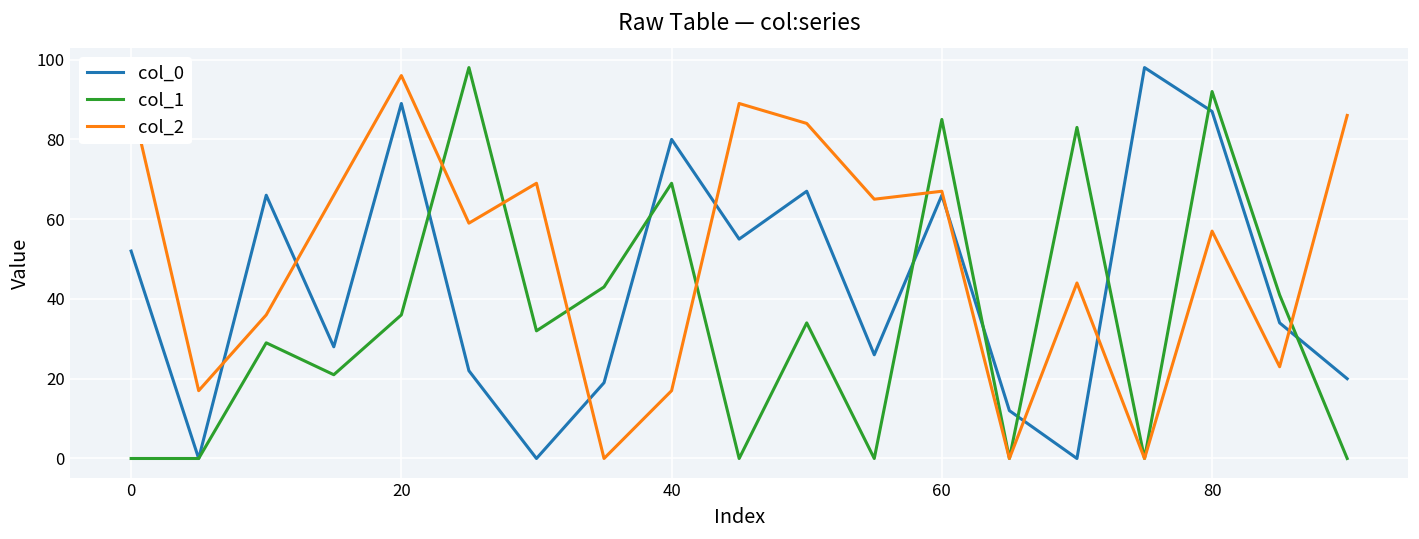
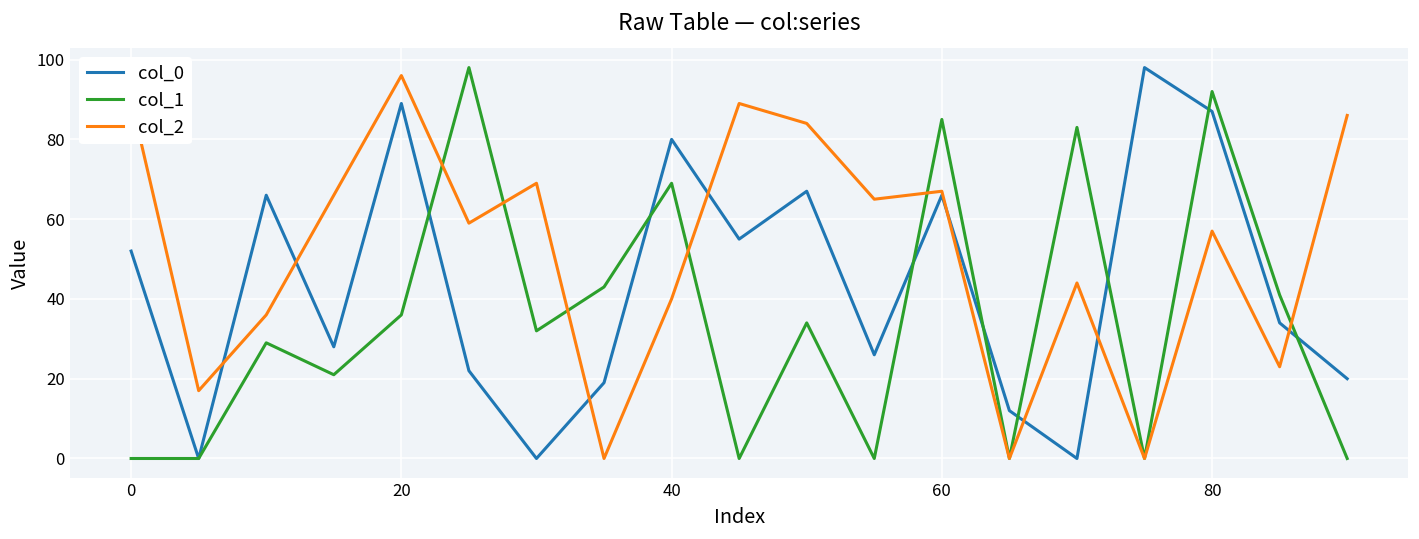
col_2, 40: 17 -> 40
